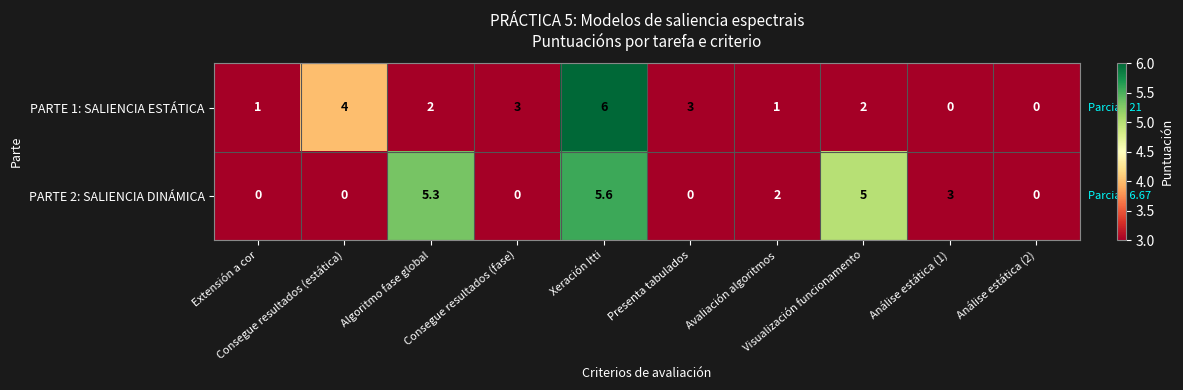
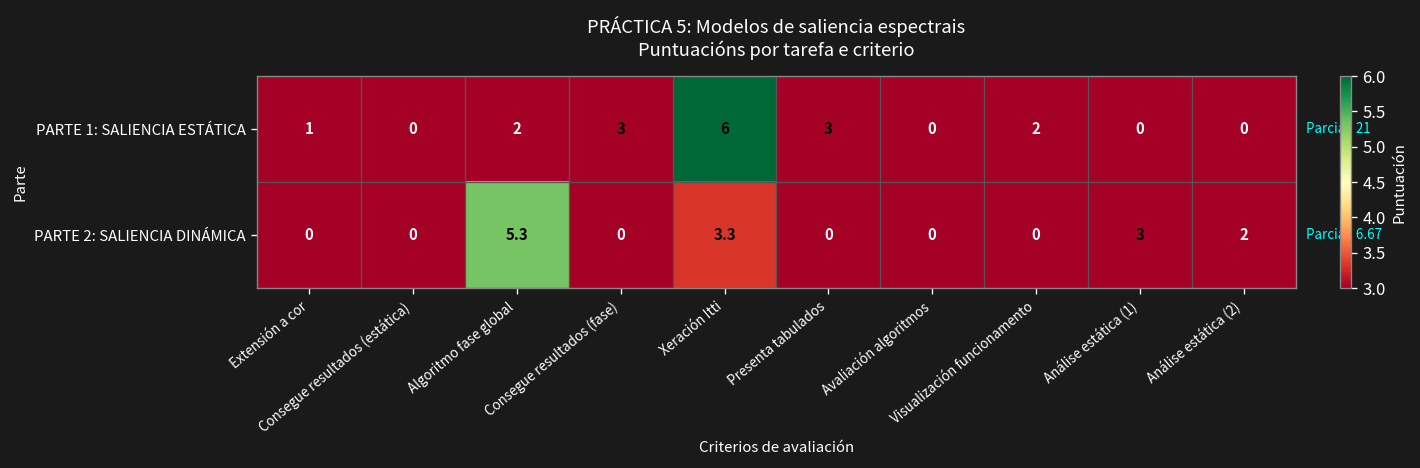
PARTE 1: SALIENCIA ESTÁTICA, Consegue resultados (estática): 4 -> 0
PARTE 1: SALIENCIA ESTÁTICA, Avaliación algoritmos: 1 -> 0
PARTE 2: SALIENCIA DINÁMICA, Xeración Itti: 5.6 -> 3.3
PARTE 2: SALIENCIA DINÁMICA, Avaliación algoritmos: 2 -> 0
PARTE 2: SALIENCIA DINÁMICA, Visualización funcionamento: 5 -> 0
PARTE 2: SALIENCIA DINÁMICA, Análise estática (2): 0 -> 2
